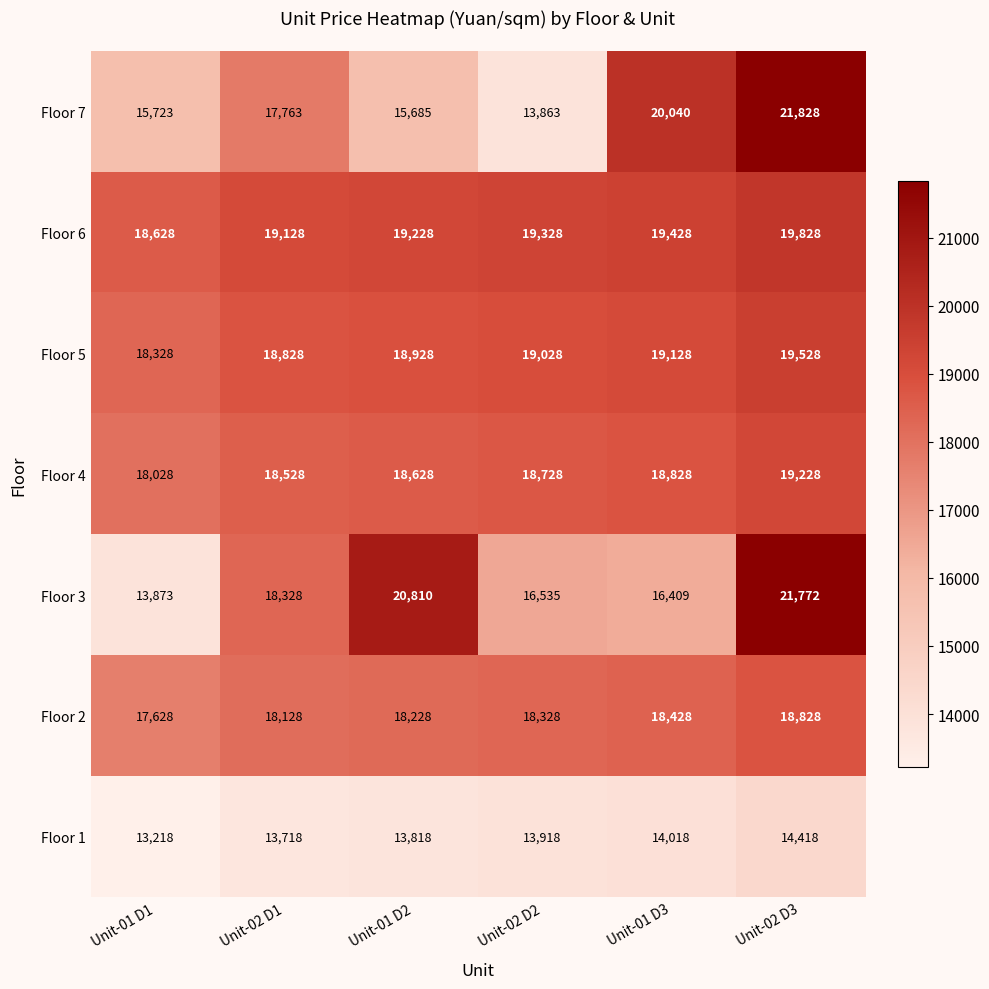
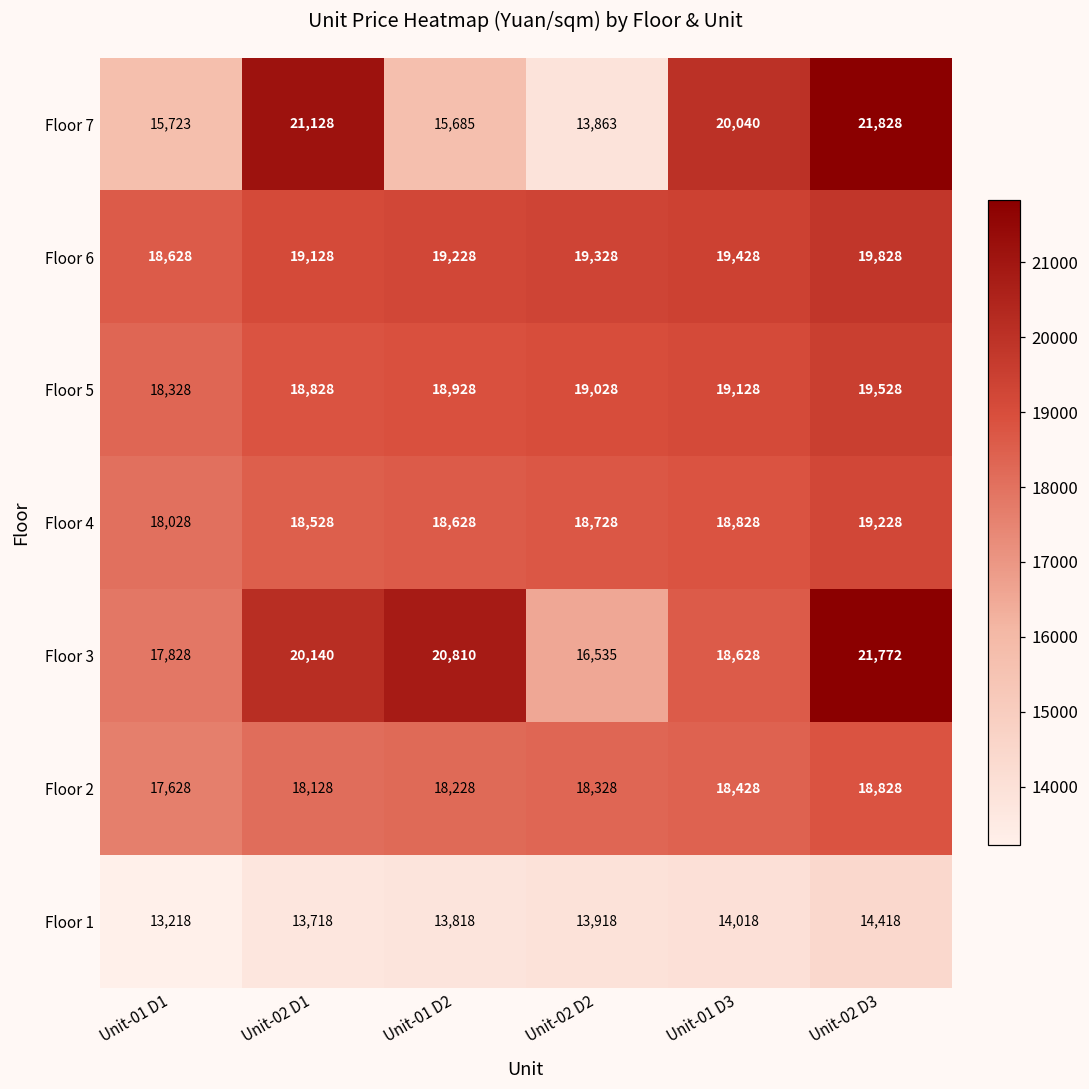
Floor 7, Unit-02 D1: 17,763 -> 21,128
Floor 3, Unit-01 D1: 13,873 -> 17,828
Floor 3, Unit-02 D1: 18,328 -> 20,140
Floor 3, Unit-01 D3: 16,409 -> 18,628
